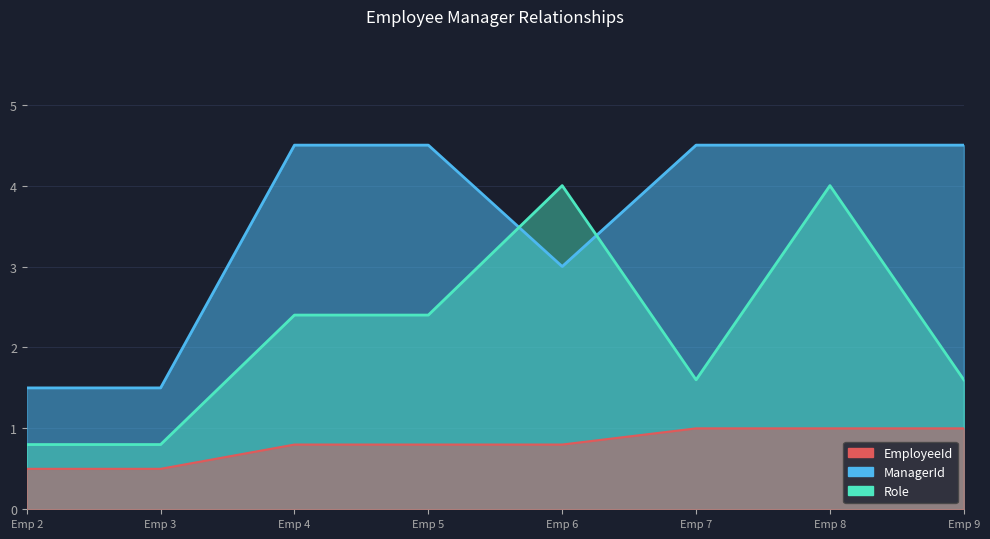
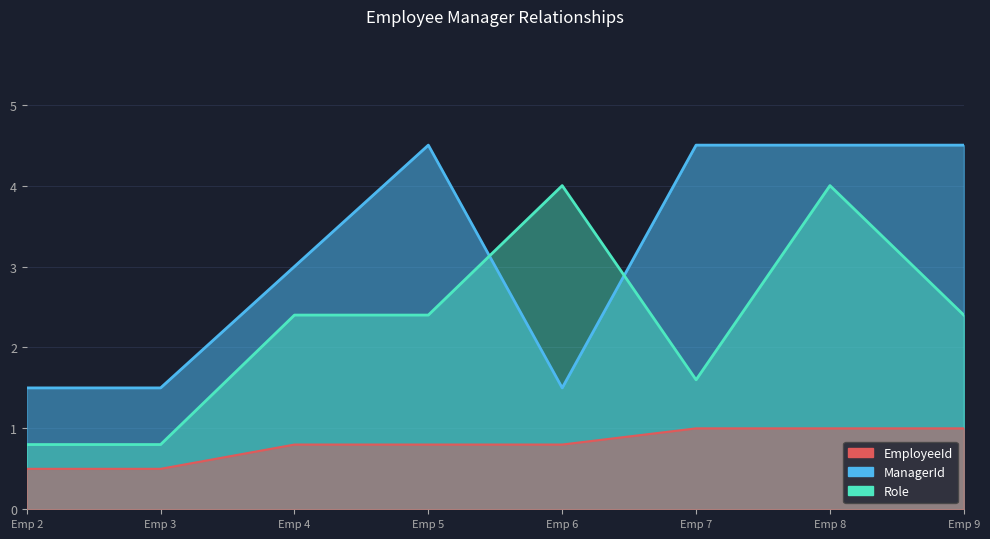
ManagerId, Emp 4: 4.5 -> 3.0
ManagerId, Emp 6: 3.0 -> 1.5
Role, Emp 9: 1.6 -> 2.4
